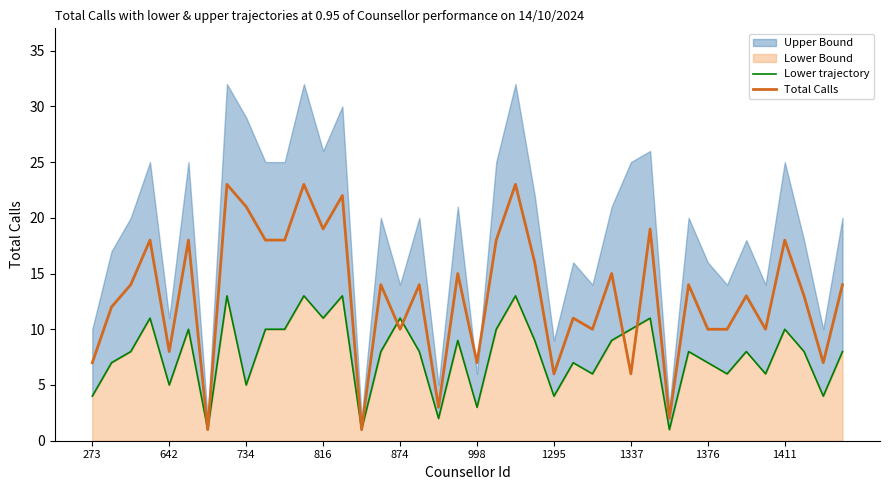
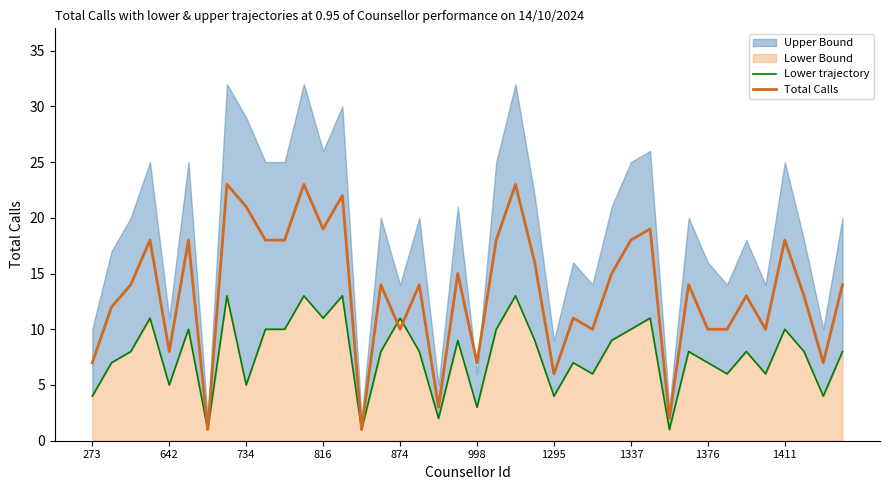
Total Calls, 1337: 6 -> 18
